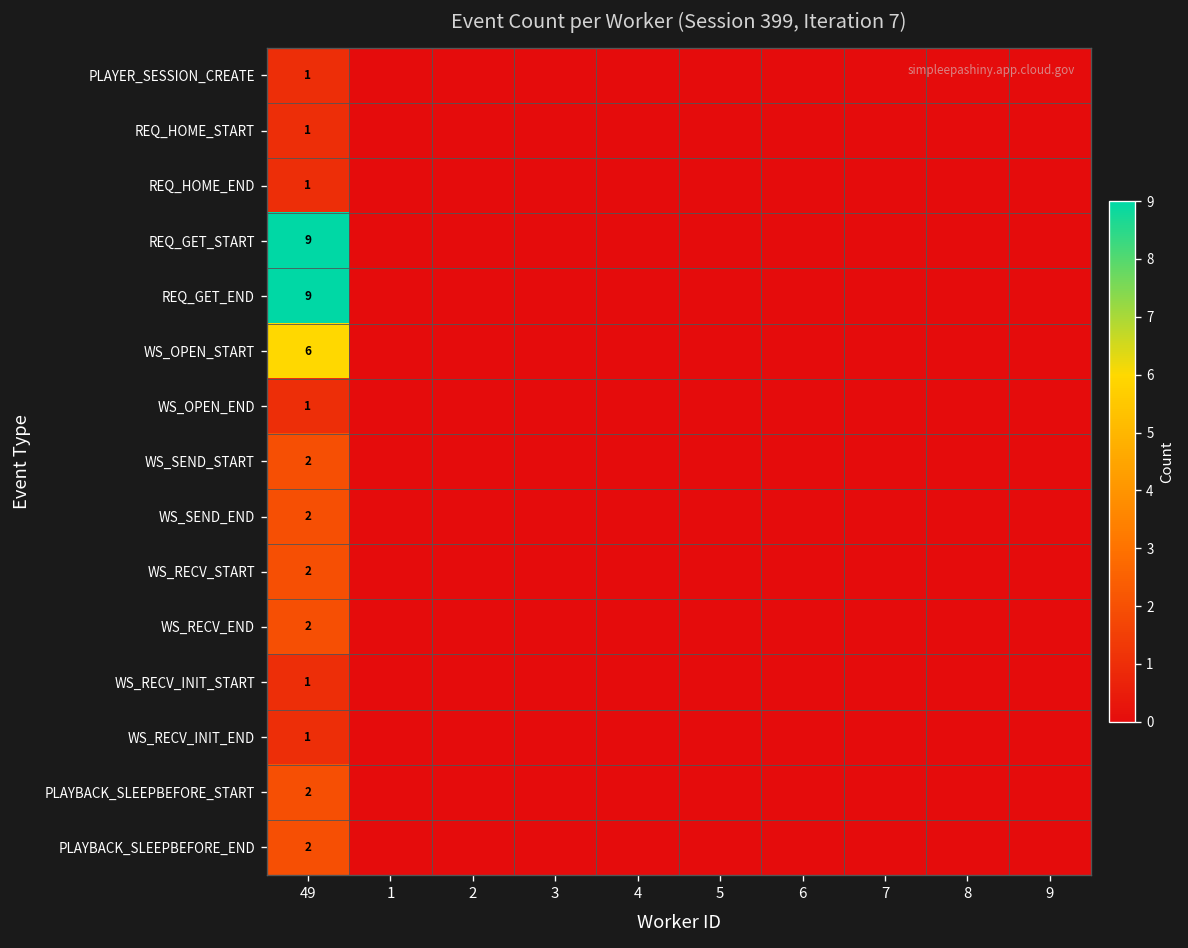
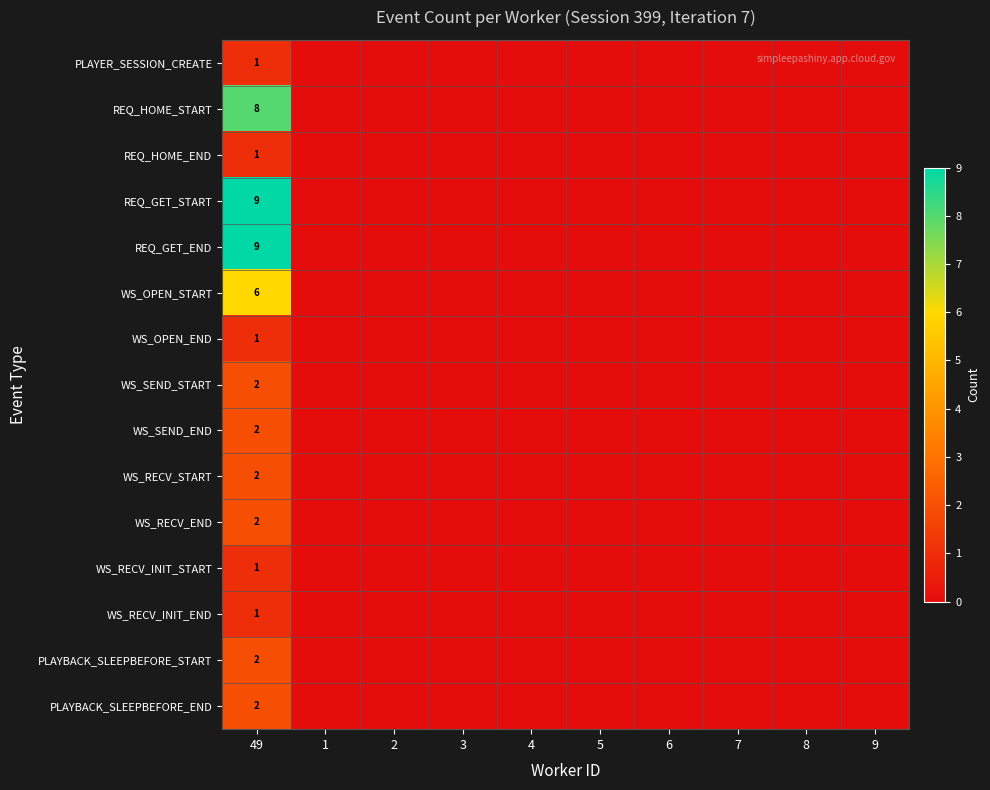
REQ_HOME_START, 49: 1 -> 8
